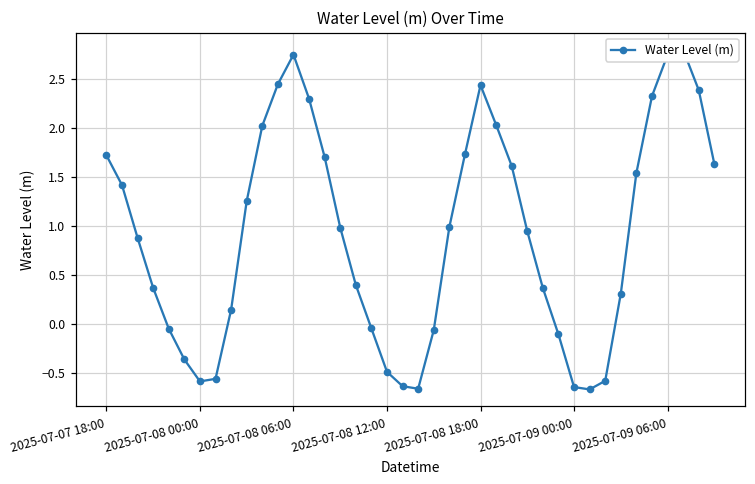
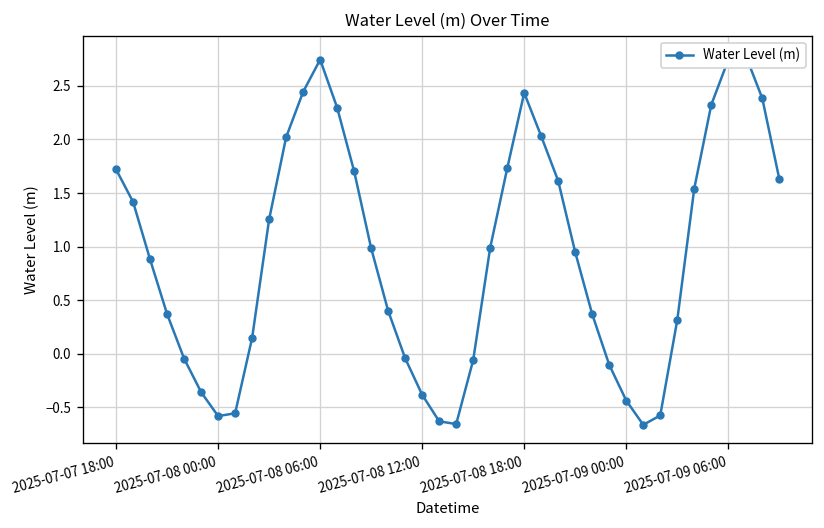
2025-07-08 12:00: -0.5 -> -0.4
2025-07-09 00:00: -0.6 -> -0.4
